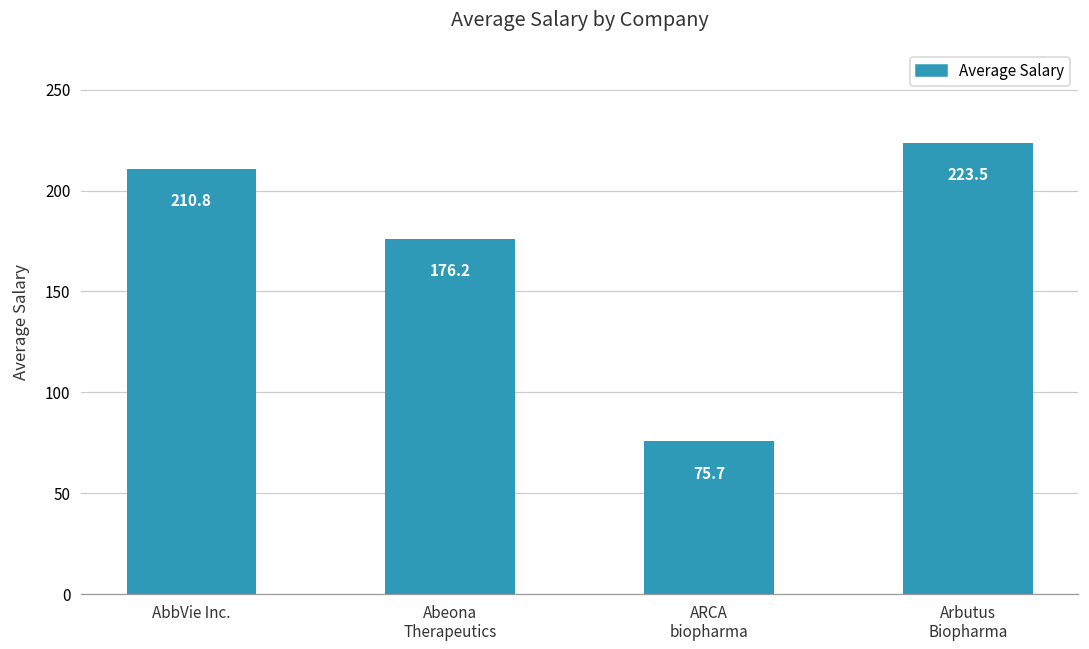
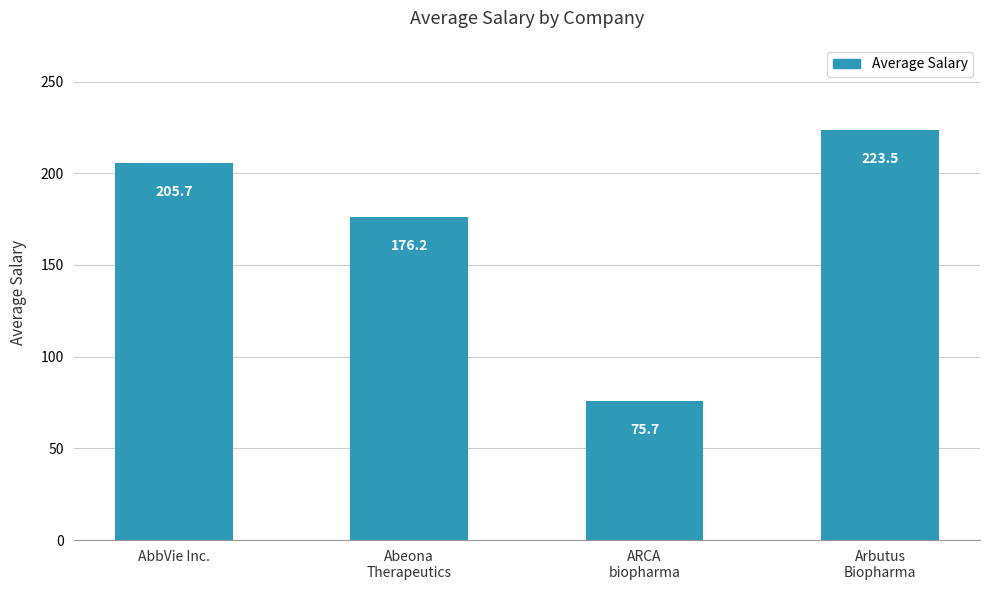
AbbVie Inc.: 210.8 -> 205.7
